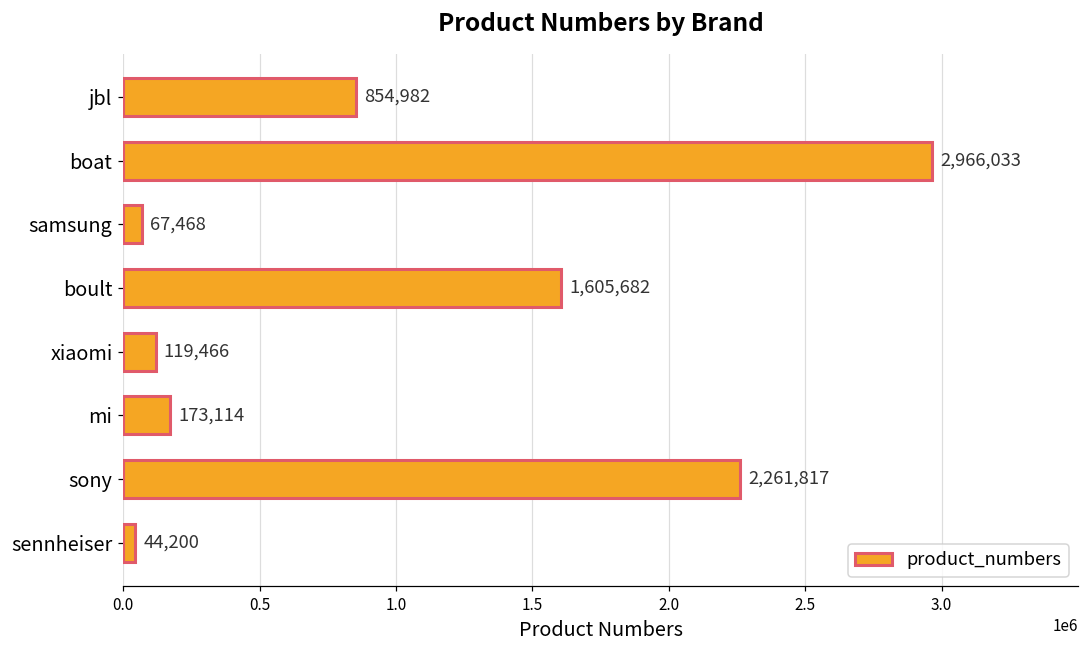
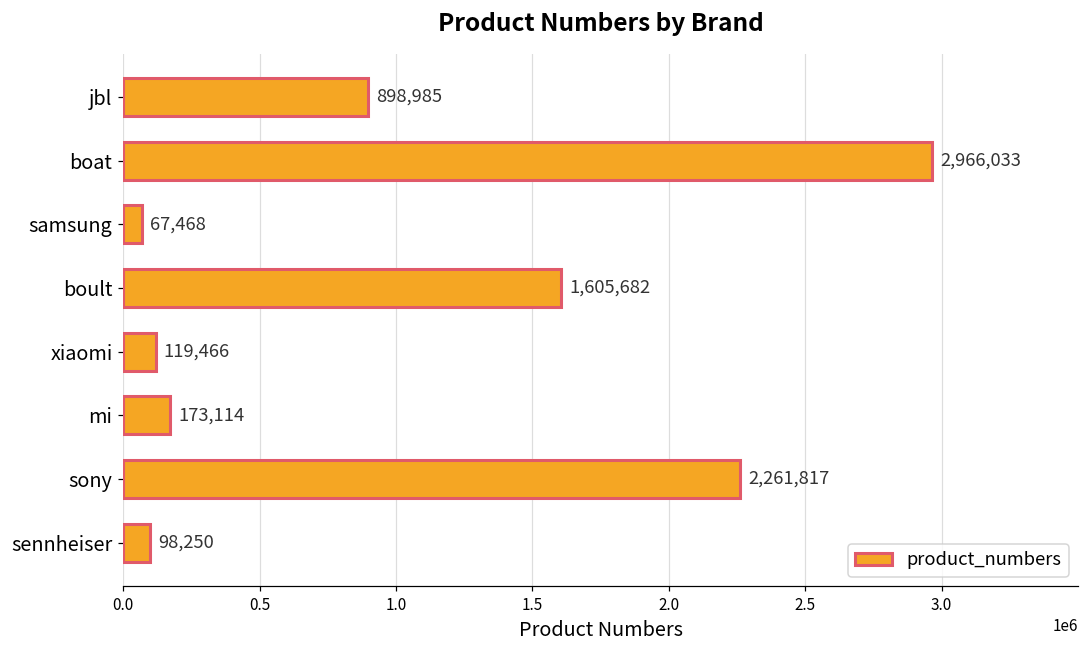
jbl: 854,982 -> 898,985
sennheiser: 44,200 -> 98,250
